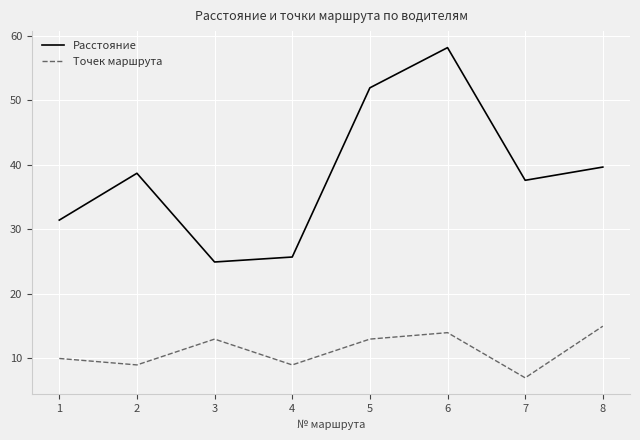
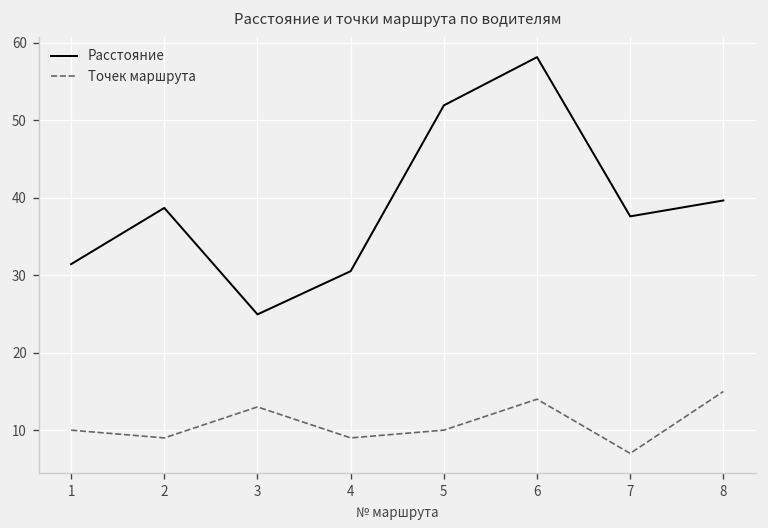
Расстояние, 4: 26 -> 31
Точек маршрута, 5: 13 -> 10
